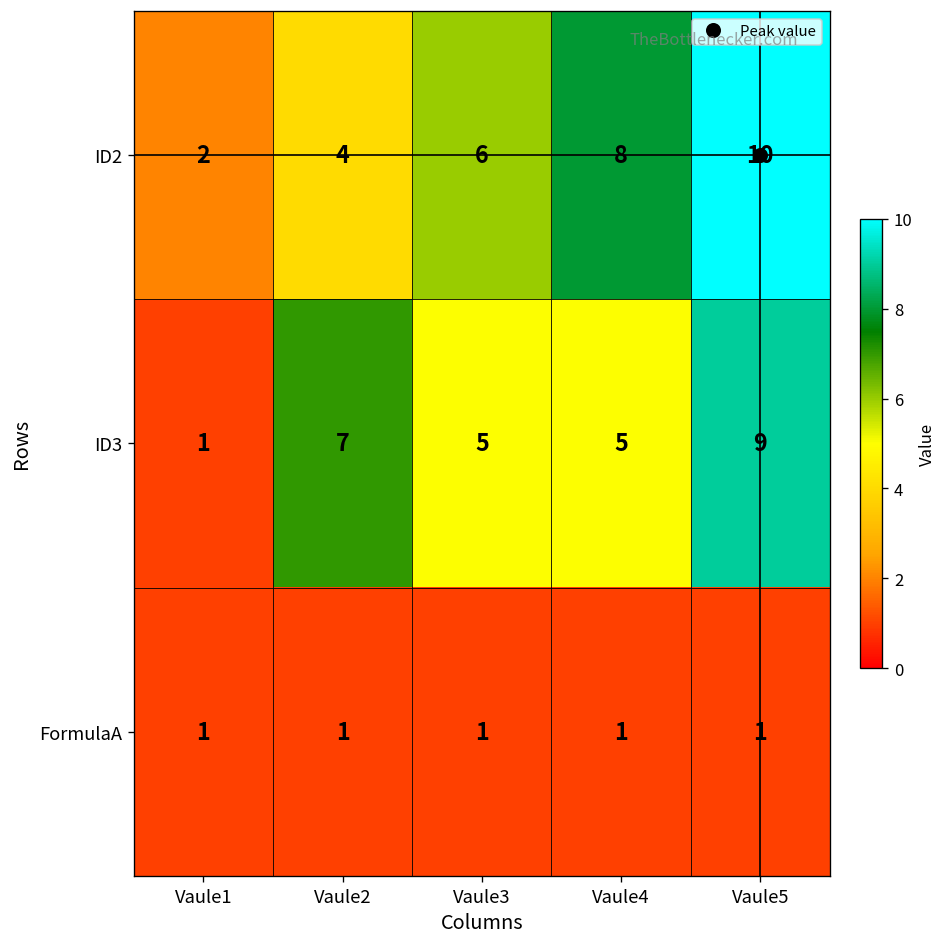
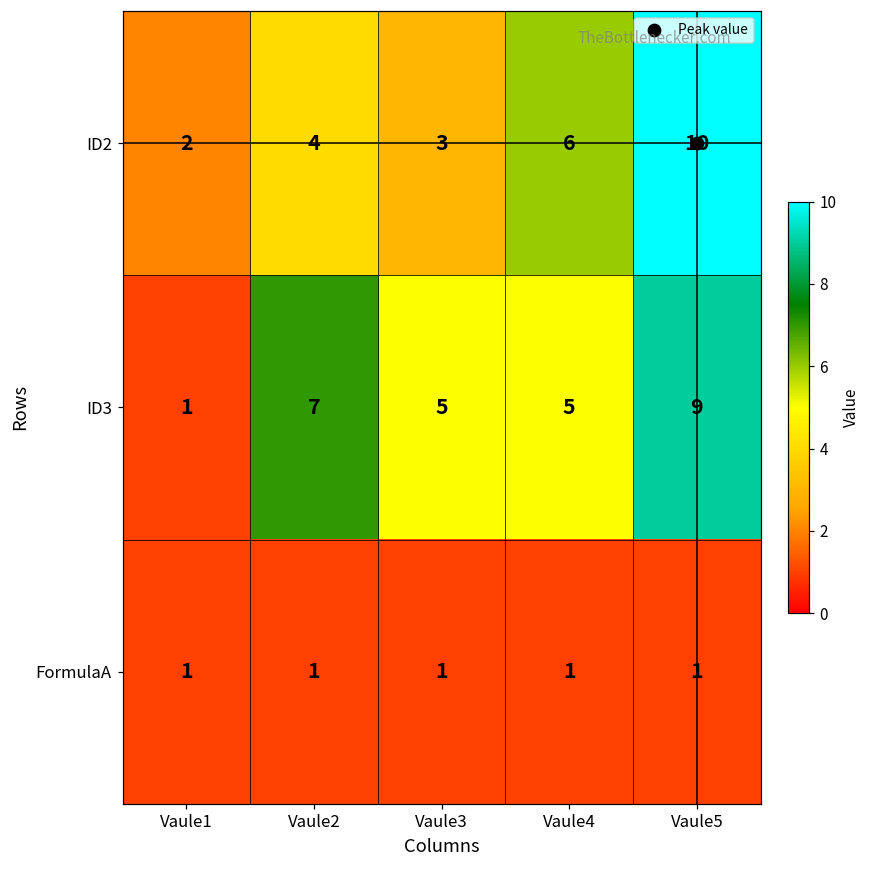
ID2, Vaule3: 6 -> 3
ID2, Vaule4: 8 -> 6
